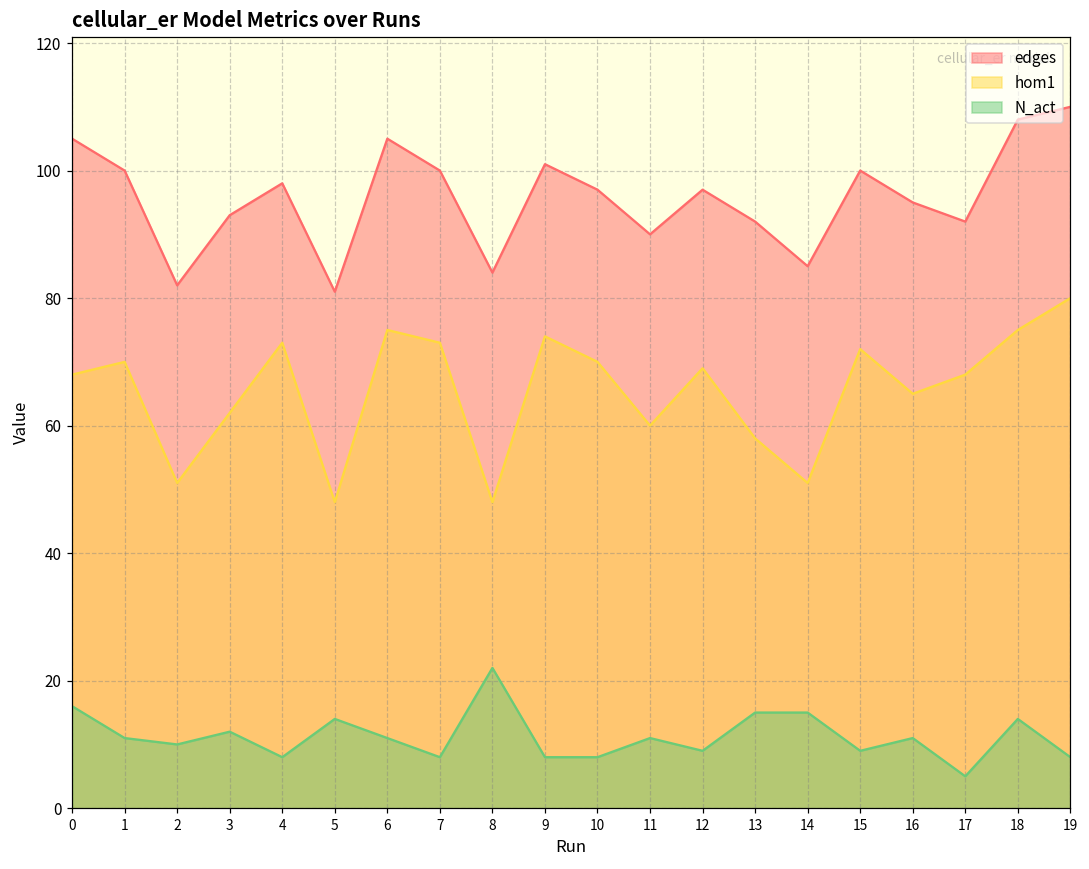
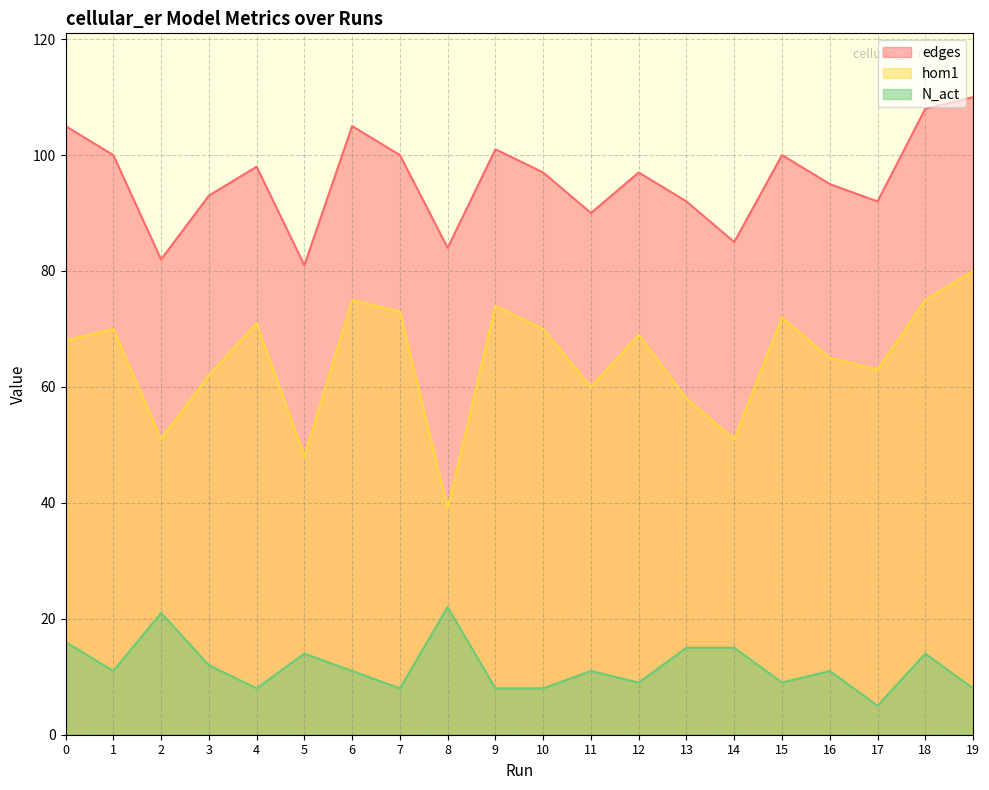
N_act, 2: 10 -> 21
hom1, 4: 73 -> 71
hom1, 8: 48 -> 39
hom1, 17: 68 -> 63
